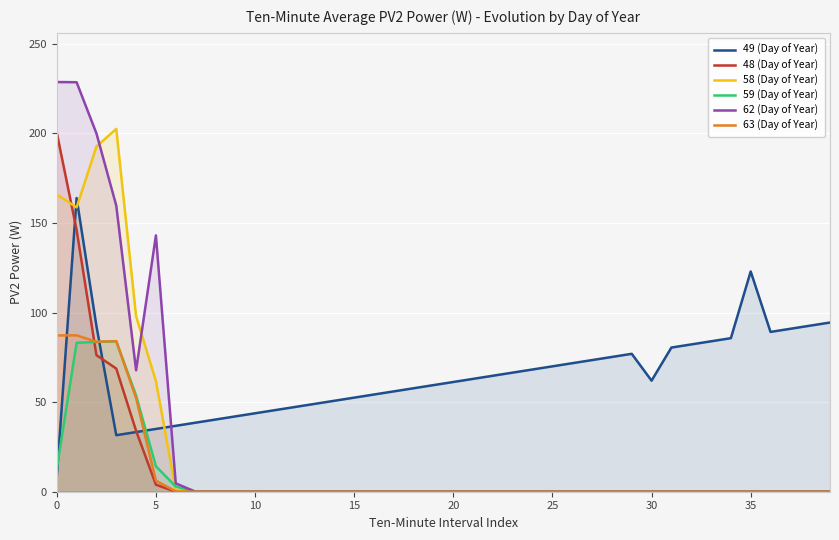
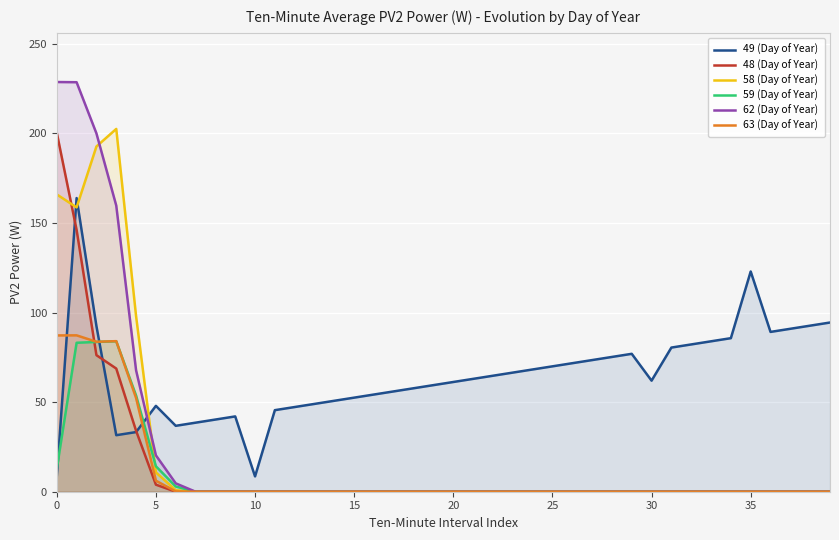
49 (Day of Year), 5: 35 -> 48
58 (Day of Year), 5: 62 -> 11
62 (Day of Year), 5: 143 -> 20
49 (Day of Year), 10: 44 -> 9
